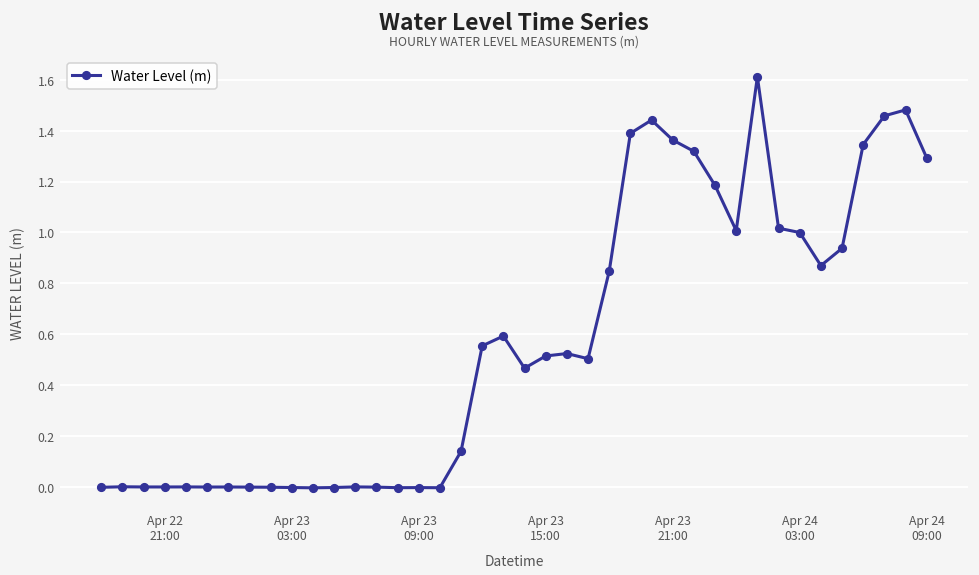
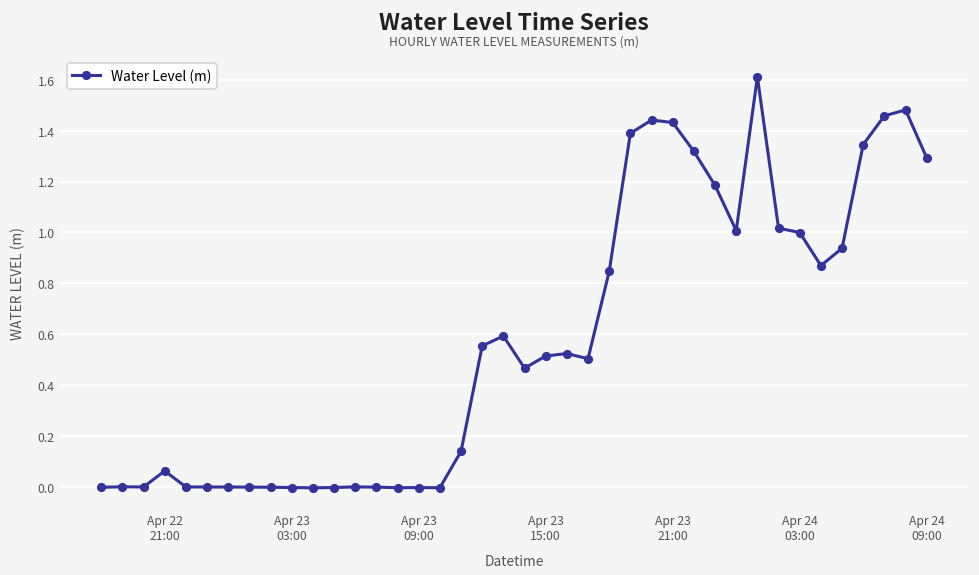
Apr 22 21:00: 0.00 -> 0.06
Apr 23 21:00: 1.36 -> 1.43
